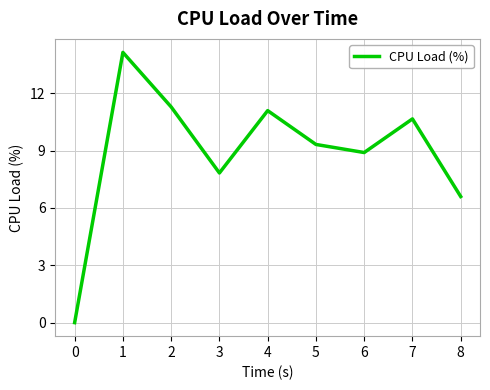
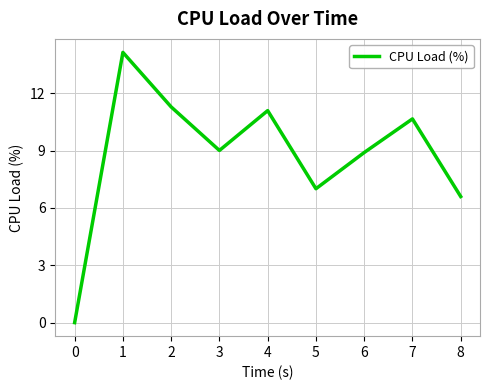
3: 7.8 -> 9.0
5: 9.3 -> 7.0
